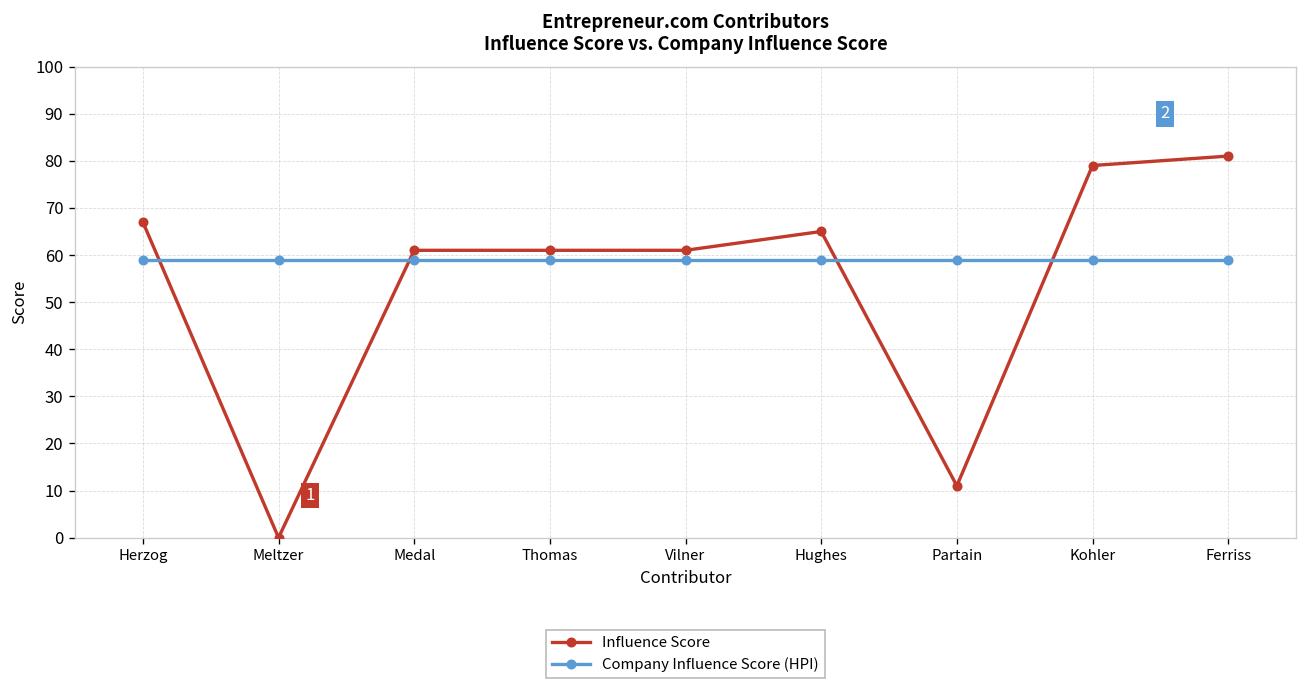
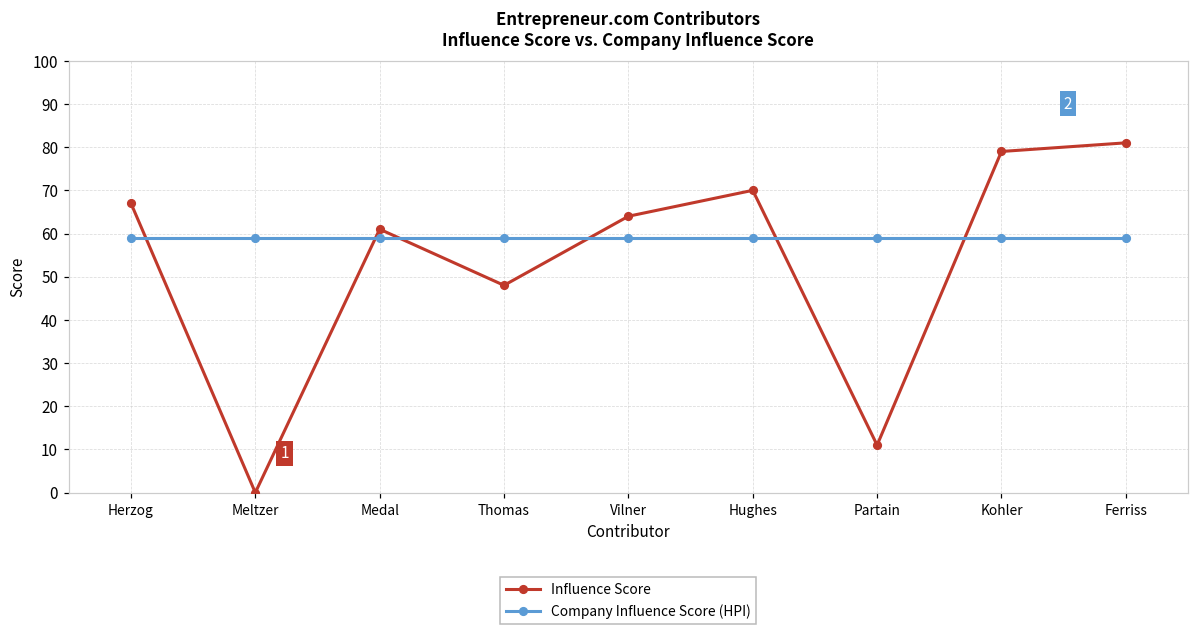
Influence Score, Thomas: 61 -> 48
Influence Score, Vilner: 61 -> 64
Influence Score, Hughes: 65 -> 70
